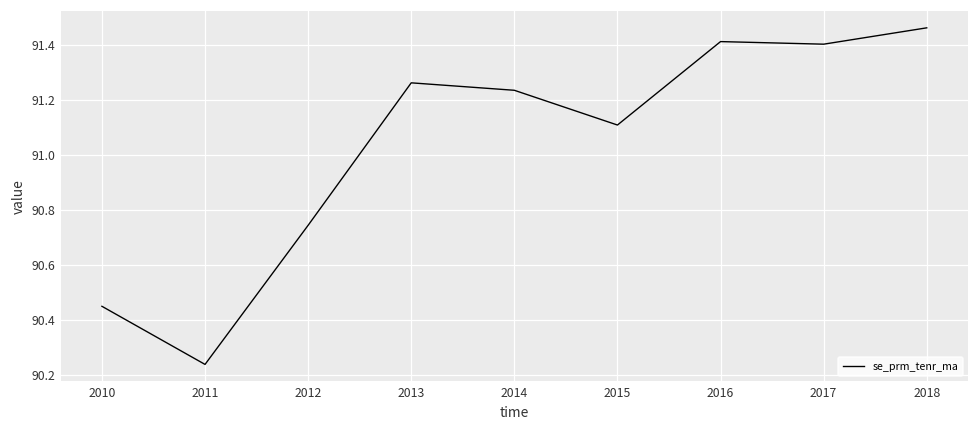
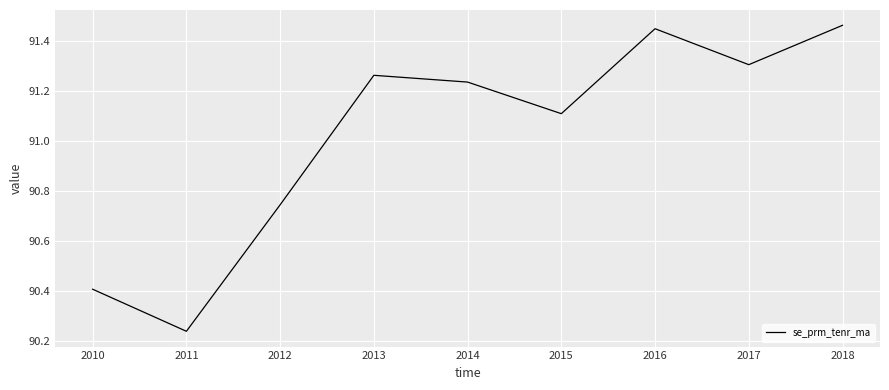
2010: 90.45 -> 90.41
2016: 91.41 -> 91.45
2017: 91.40 -> 91.31
